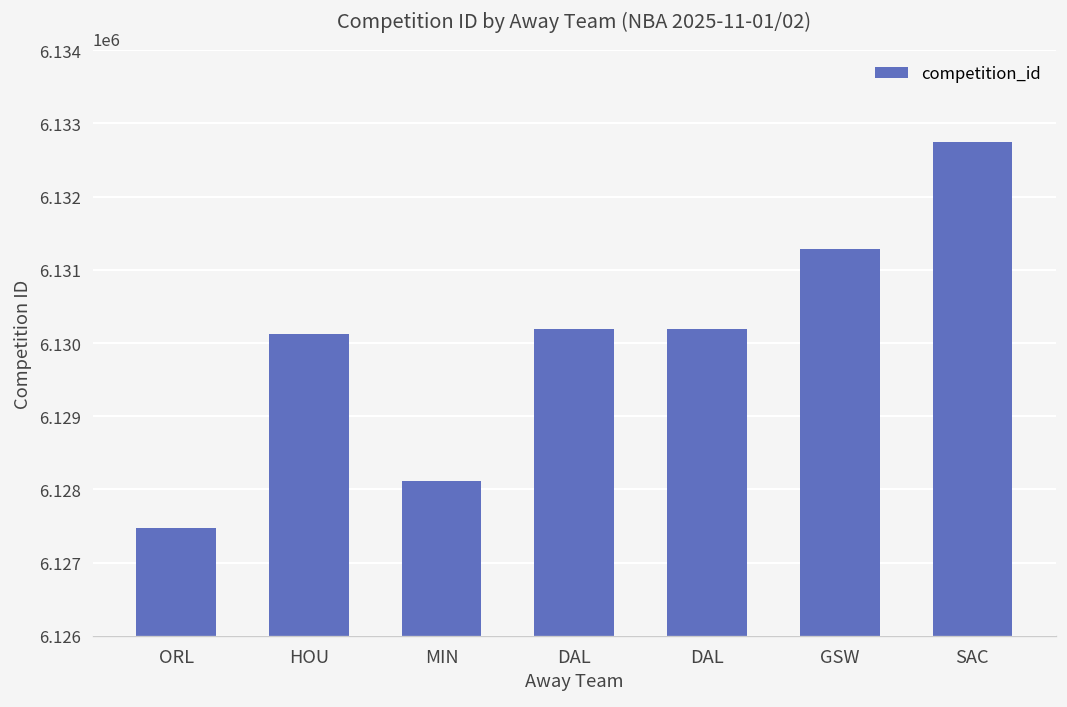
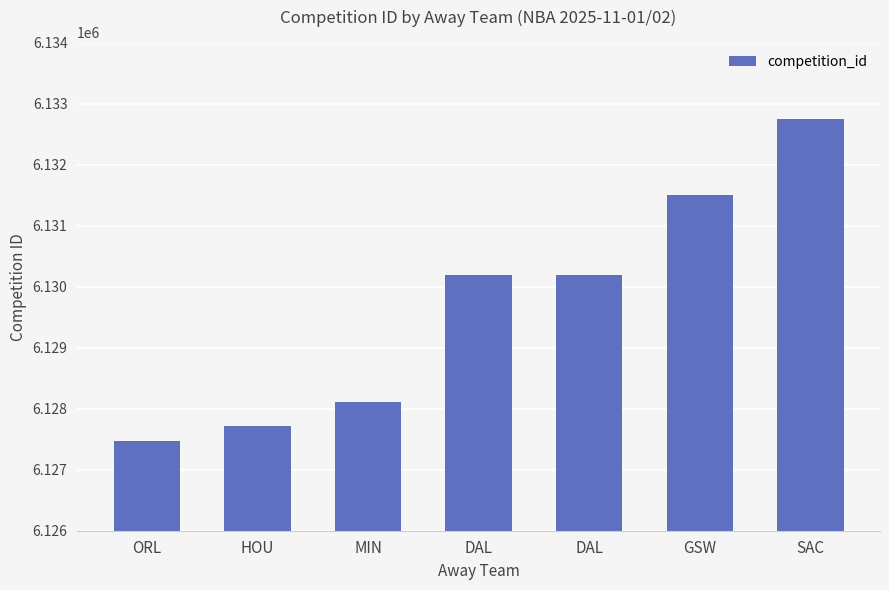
HOU: 6130100 -> 6127700
GSW: 6131300 -> 6131500
